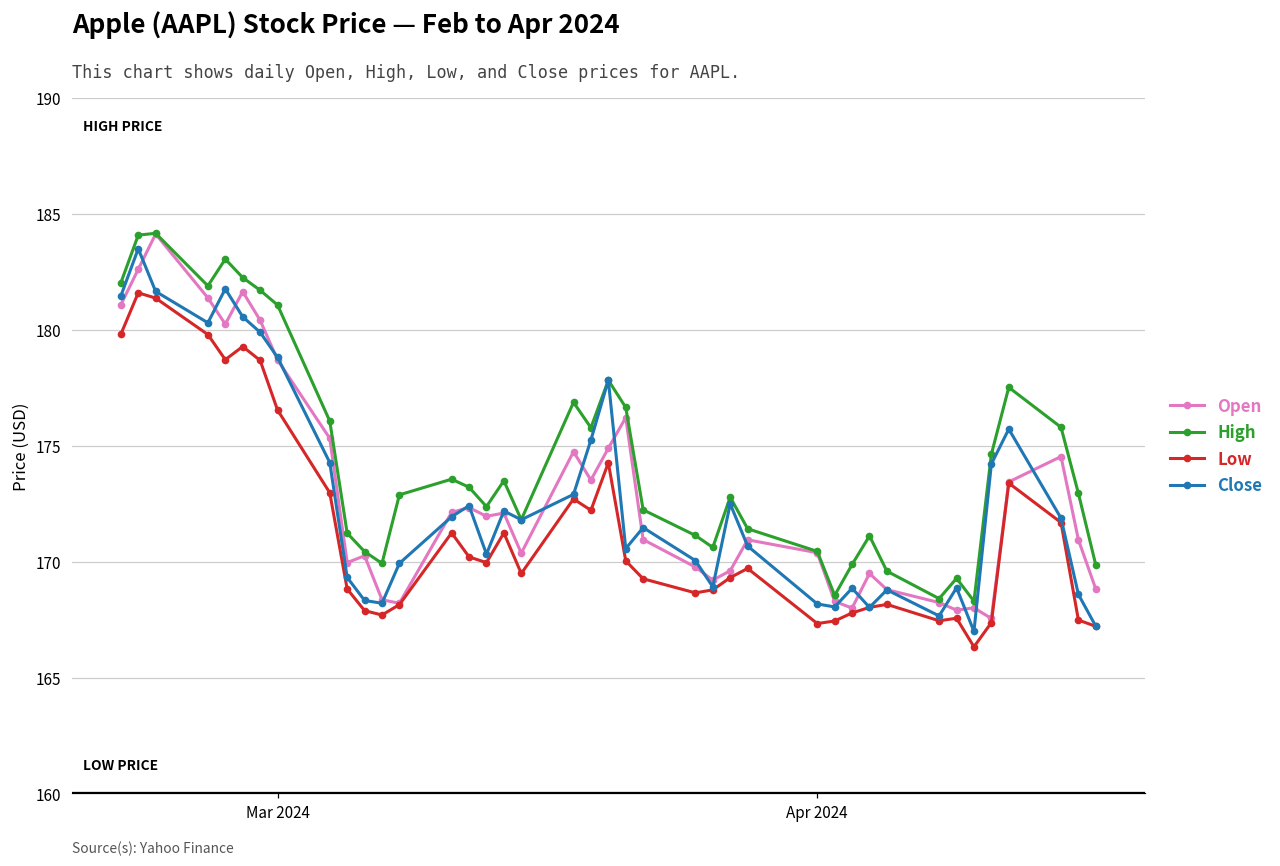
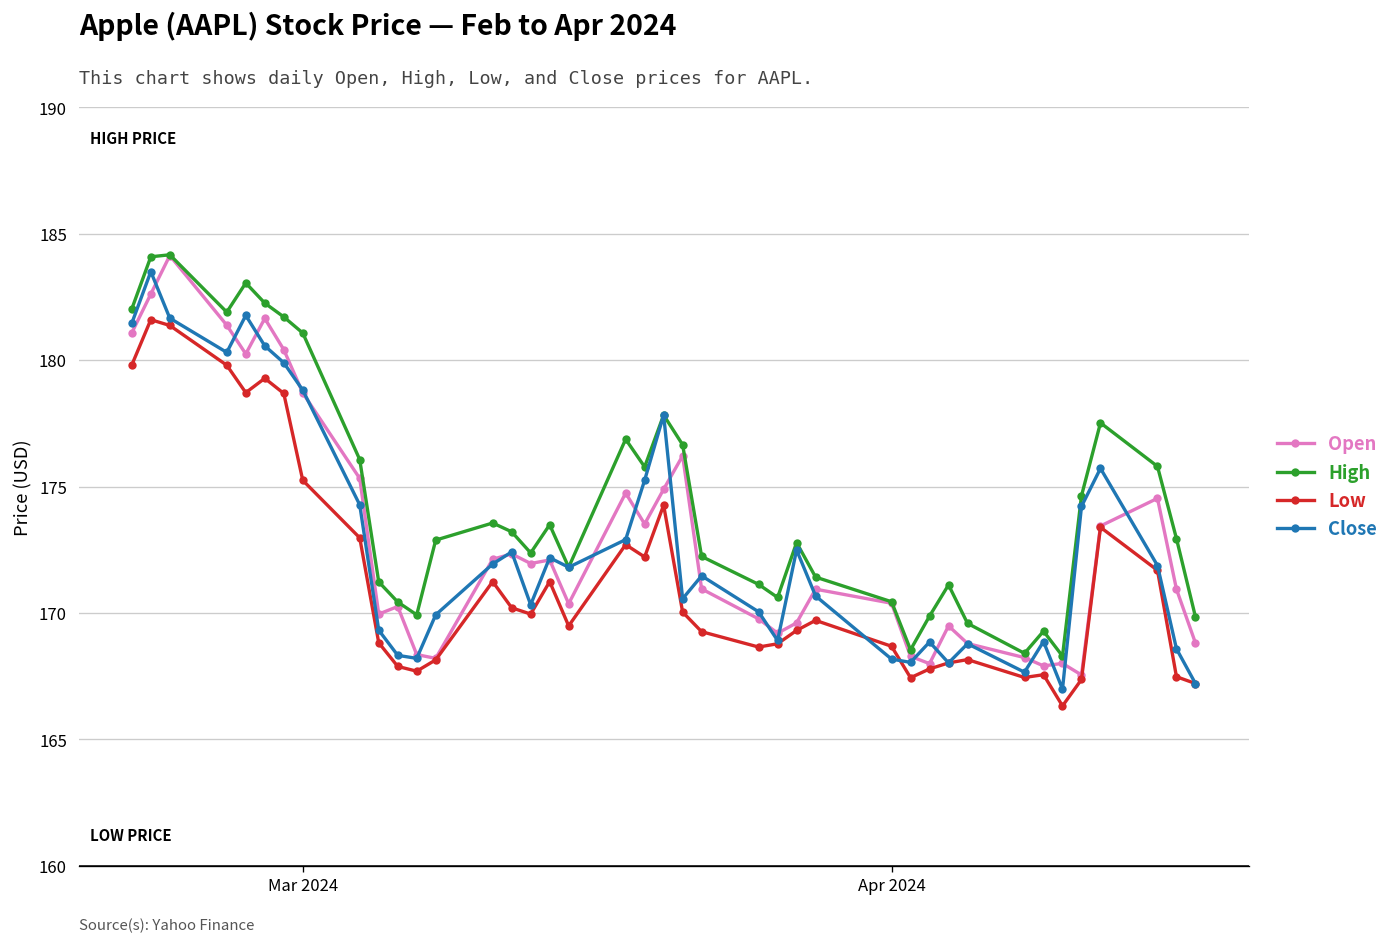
Low, Mar 2024: 176.5 -> 175.2
Low, Apr 2024: 167.3 -> 168.7
